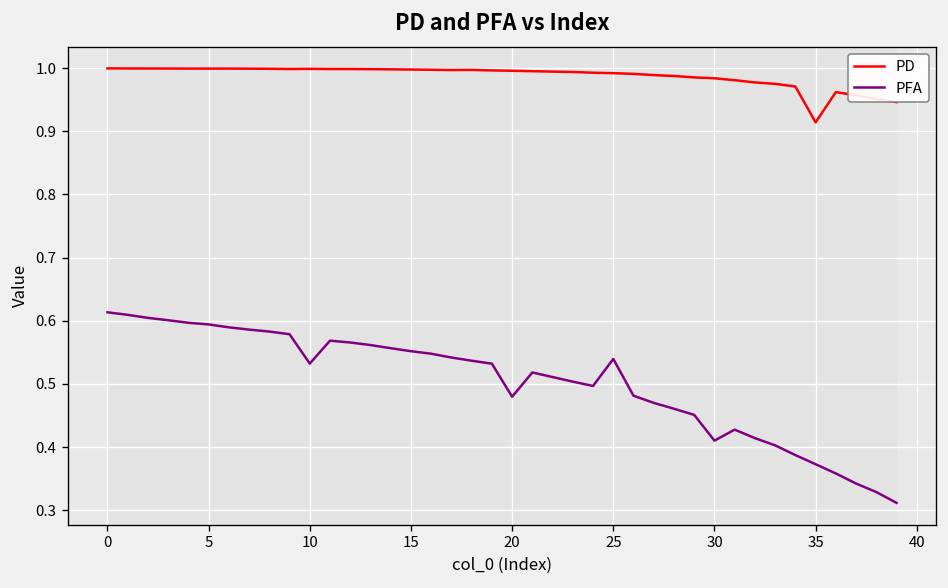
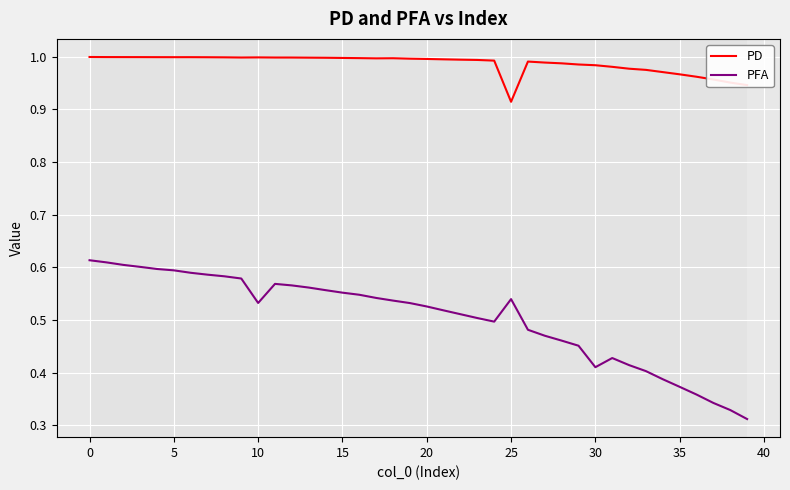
PFA, 20: 0.48 -> 0.53
PD, 25: 0.99 -> 0.91
PD, 35: 0.91 -> 0.97
